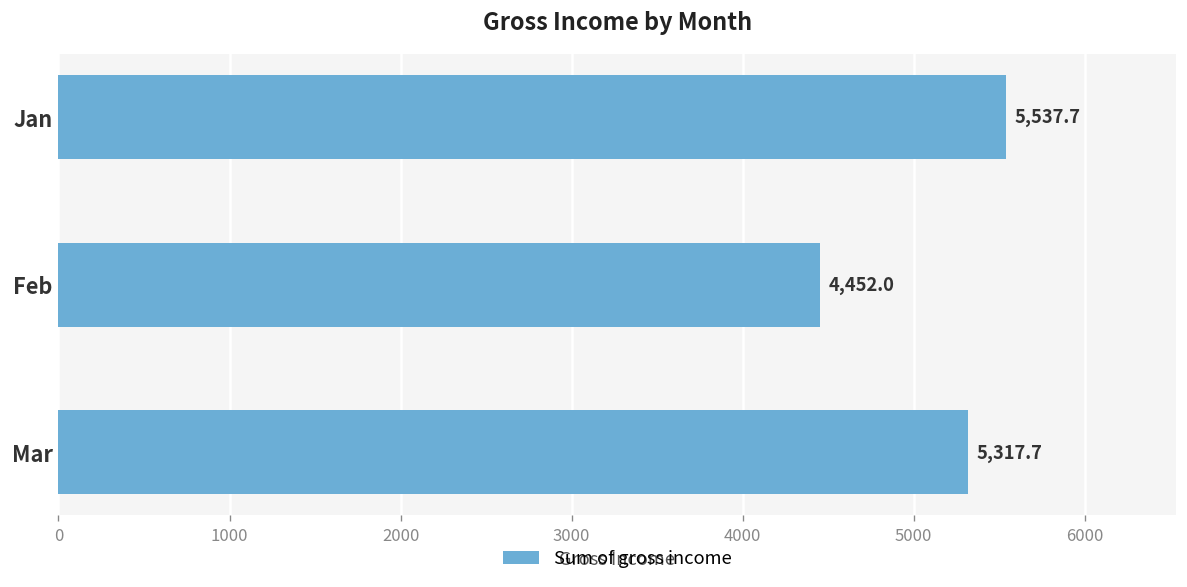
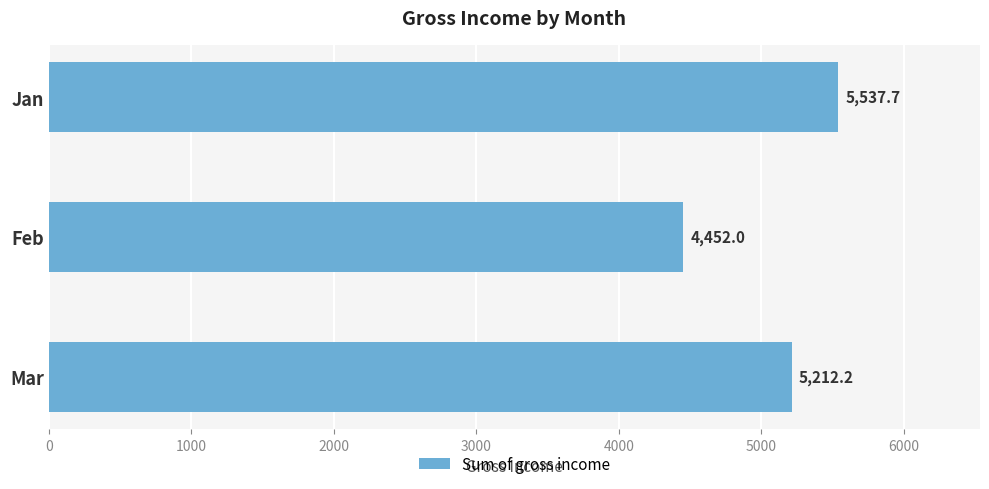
Mar: 5,317.7 -> 5,212.2
